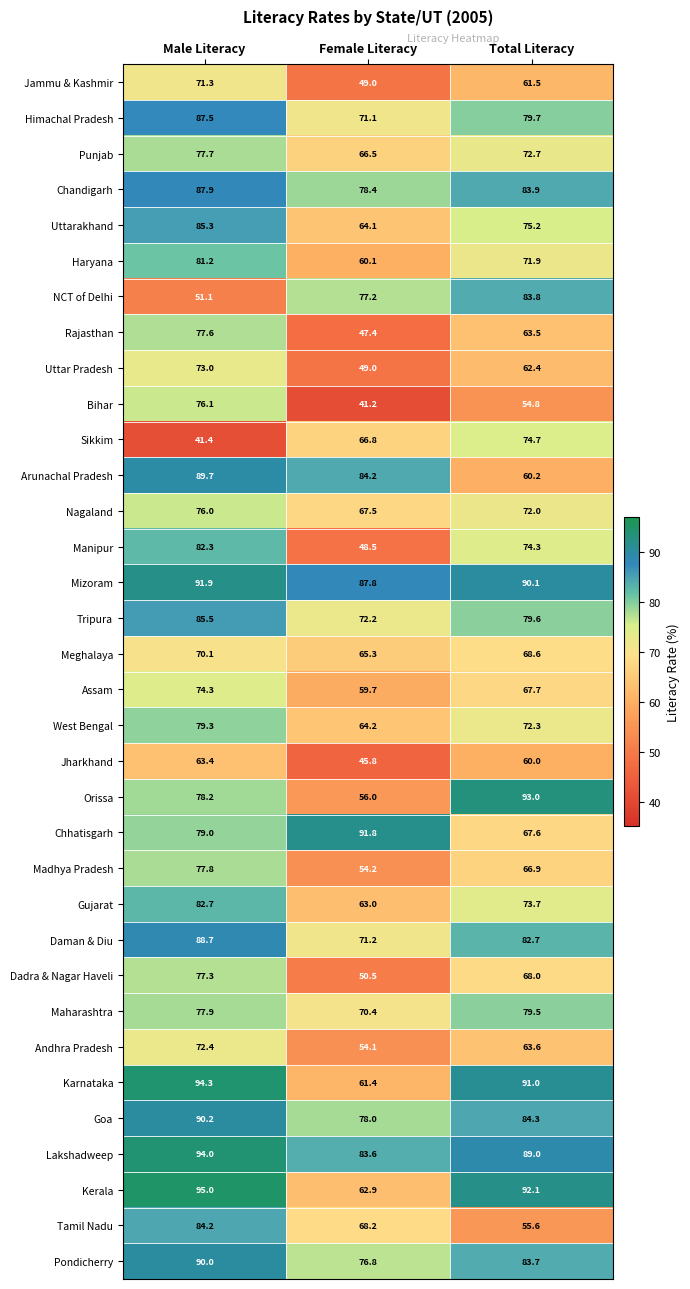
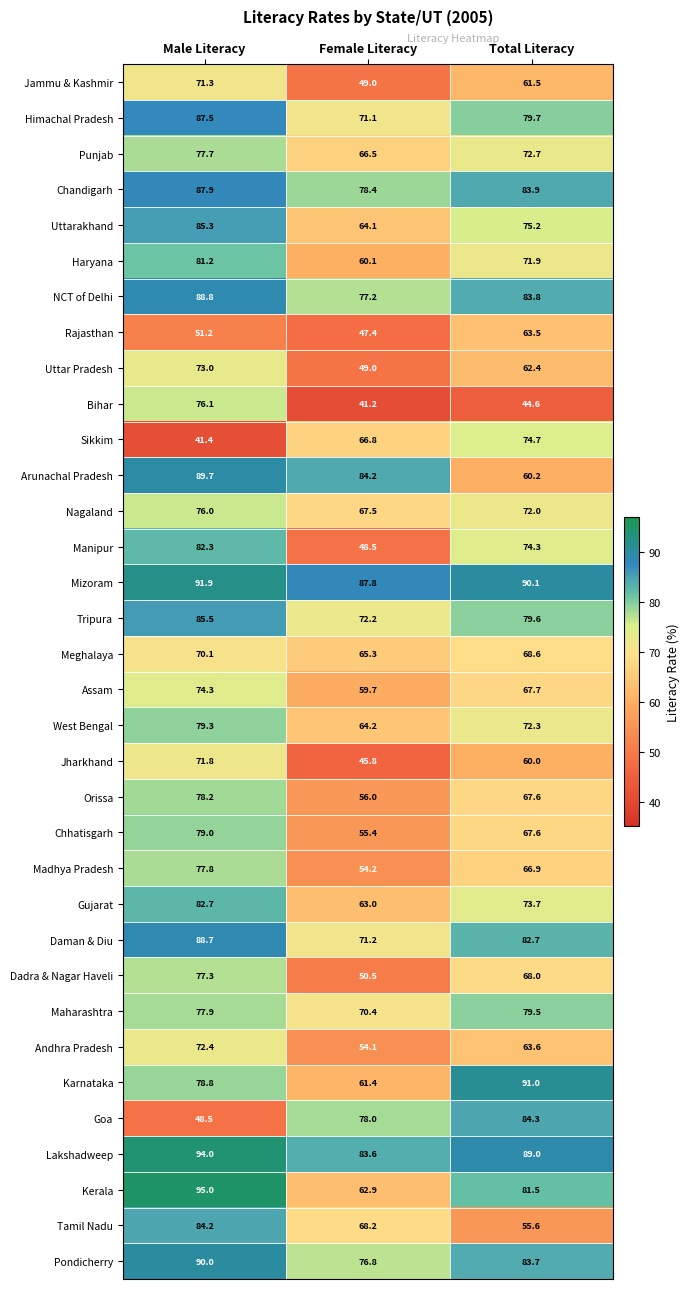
NCT of Delhi, Male Literacy: 51.1 -> 88.8
Rajasthan, Male Literacy: 77.6 -> 51.2
Bihar, Total Literacy: 54.8 -> 44.6
Jharkhand, Male Literacy: 63.4 -> 71.8
Orissa, Total Literacy: 93.0 -> 67.6
Chhatisgarh, Female Literacy: 91.8 -> 55.4
Karnataka, Male Literacy: 94.3 -> 78.8
Goa, Male Literacy: 90.2 -> 48.5
Kerala, Total Literacy: 92.1 -> 81.5
